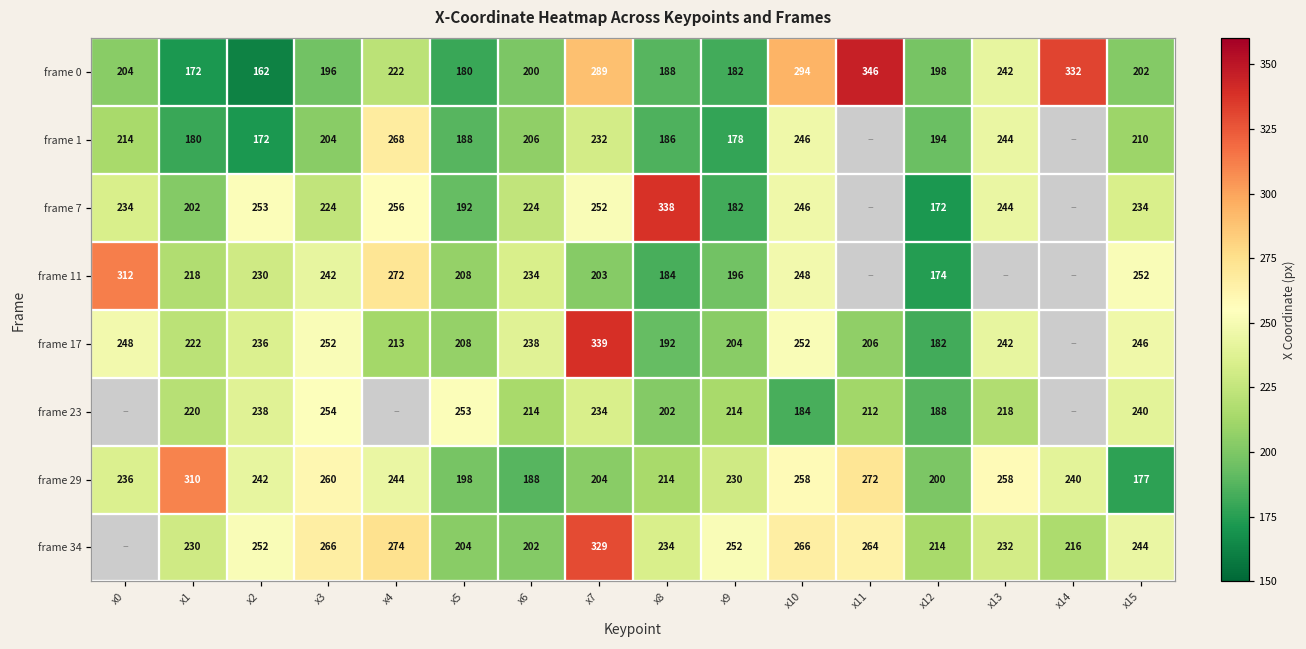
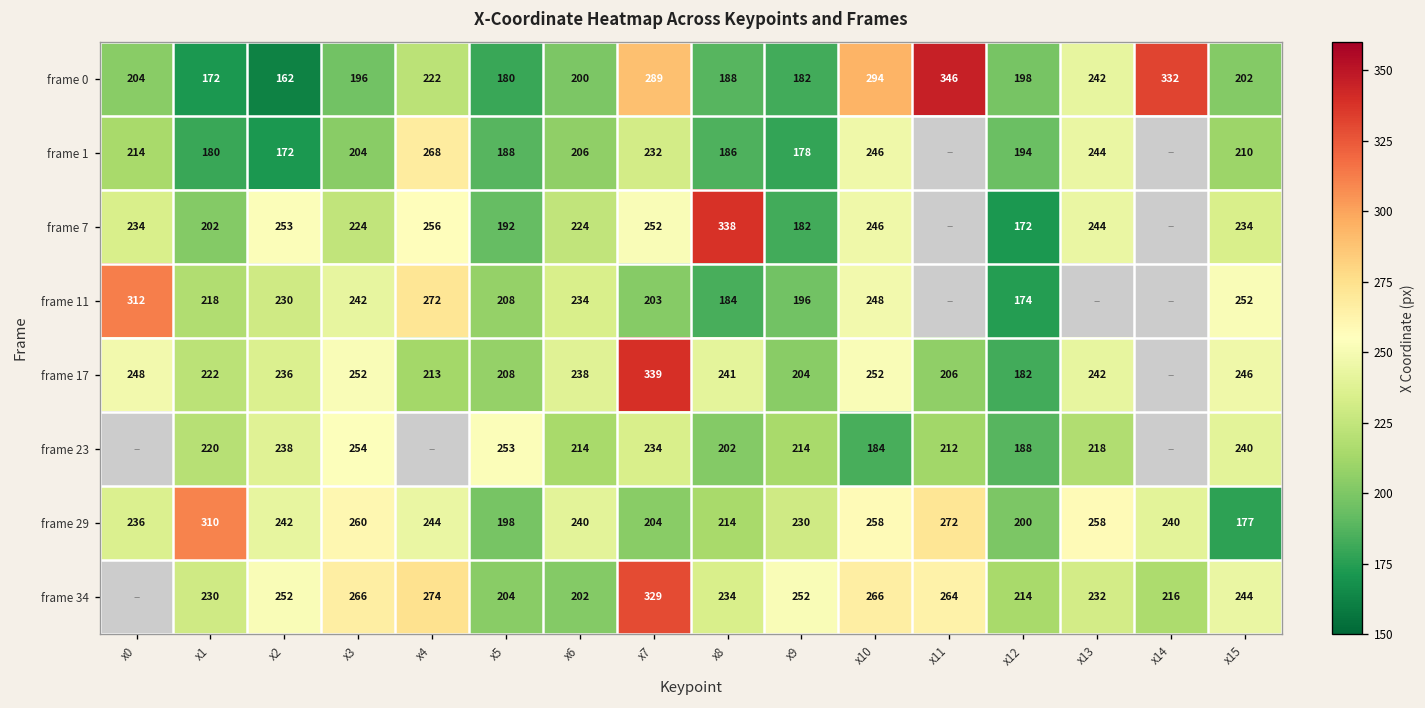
frame 17, x8: 192 -> 241
frame 29, x6: 188 -> 240
